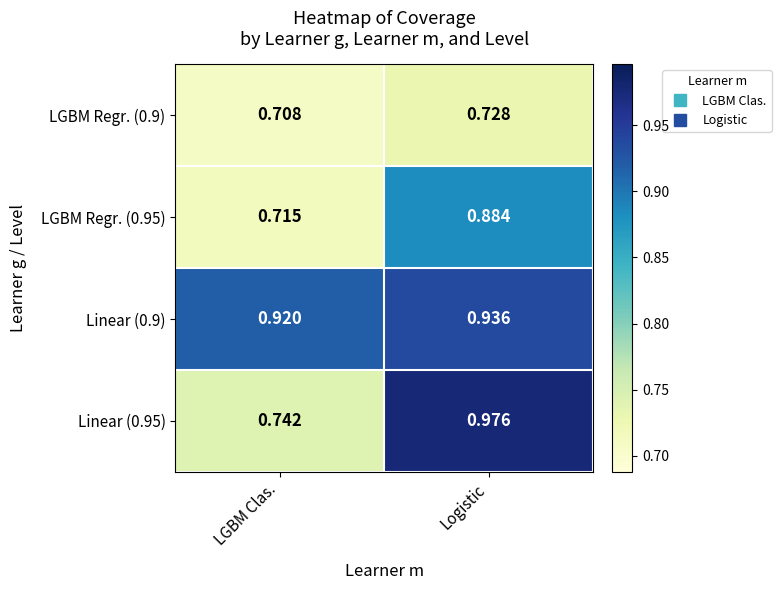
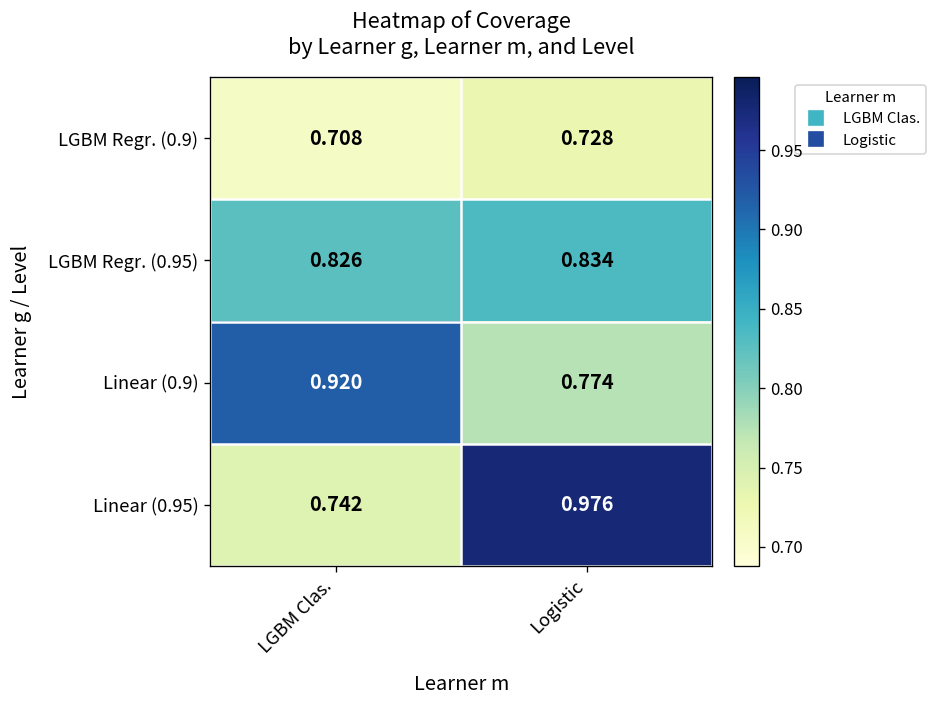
LGBM Regr. (0.95), LGBM Clas.: 0.715 -> 0.826
LGBM Regr. (0.95), Logistic: 0.884 -> 0.834
Linear (0.9), Logistic: 0.936 -> 0.774
